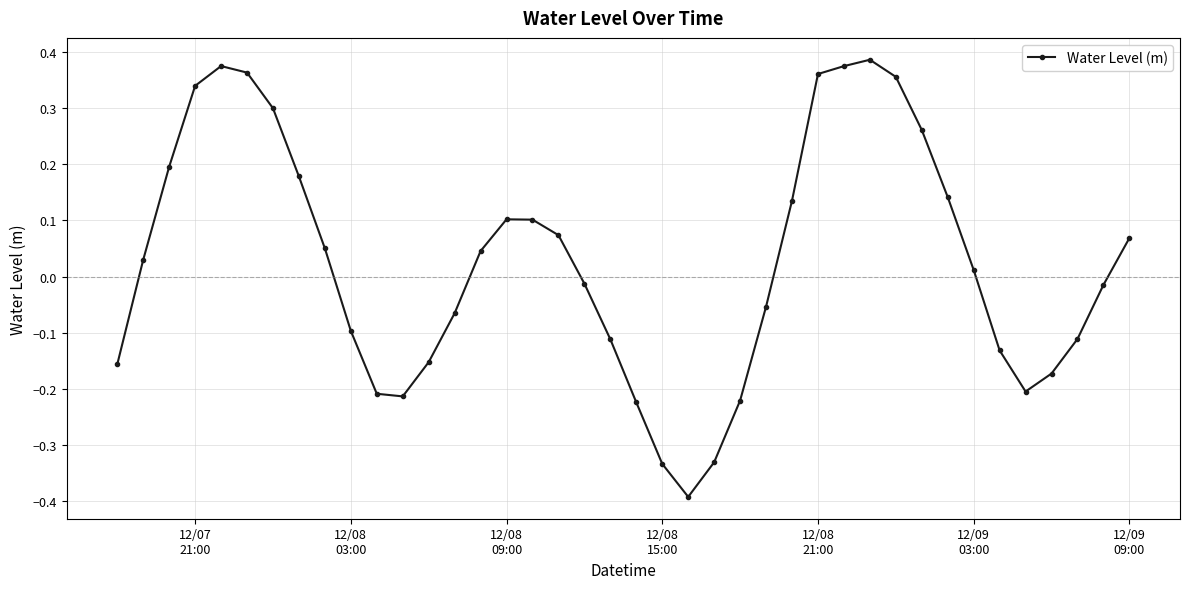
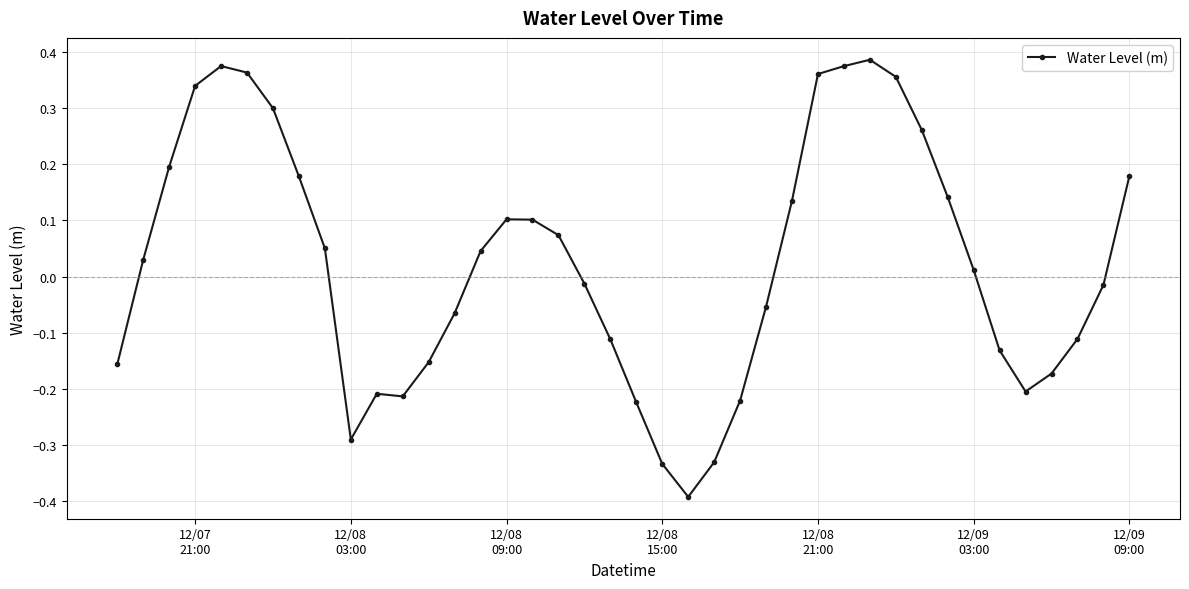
12/08 03:00: -0.10 -> -0.29
12/09 09:00: 0.07 -> 0.18
